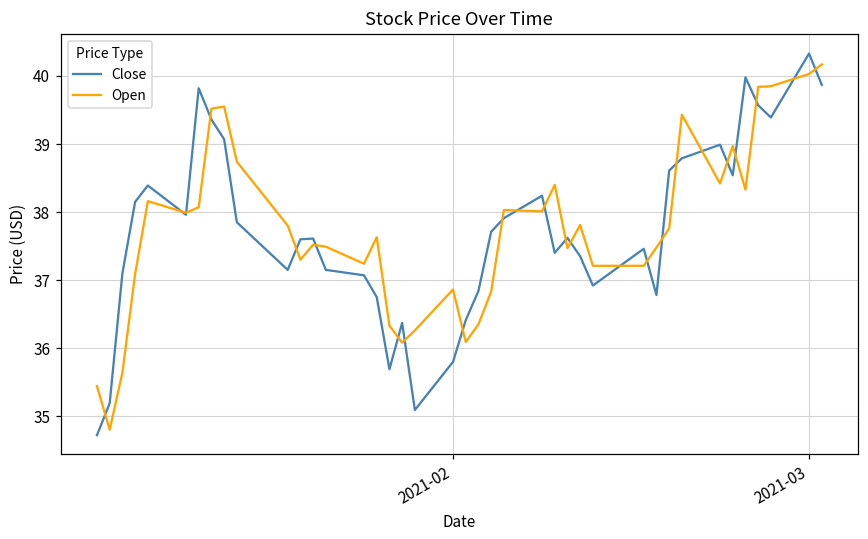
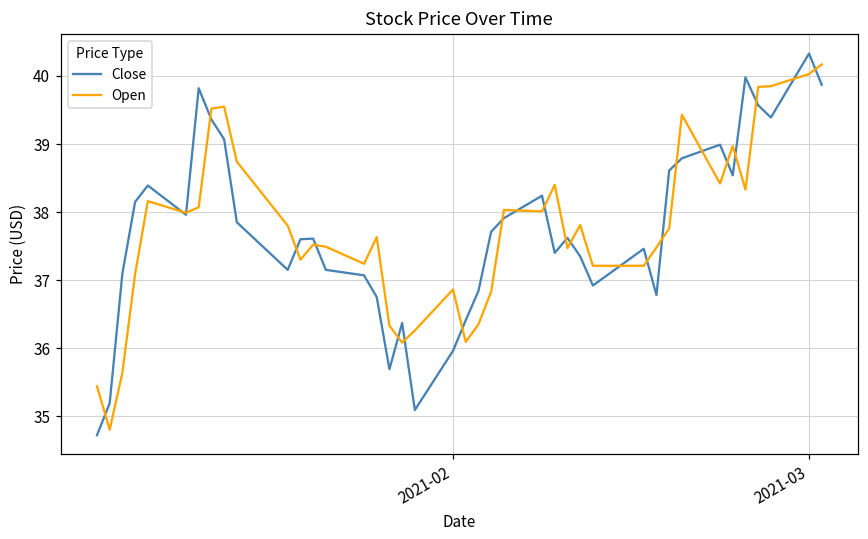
Close, 2021-02: 35.8 -> 36.0
